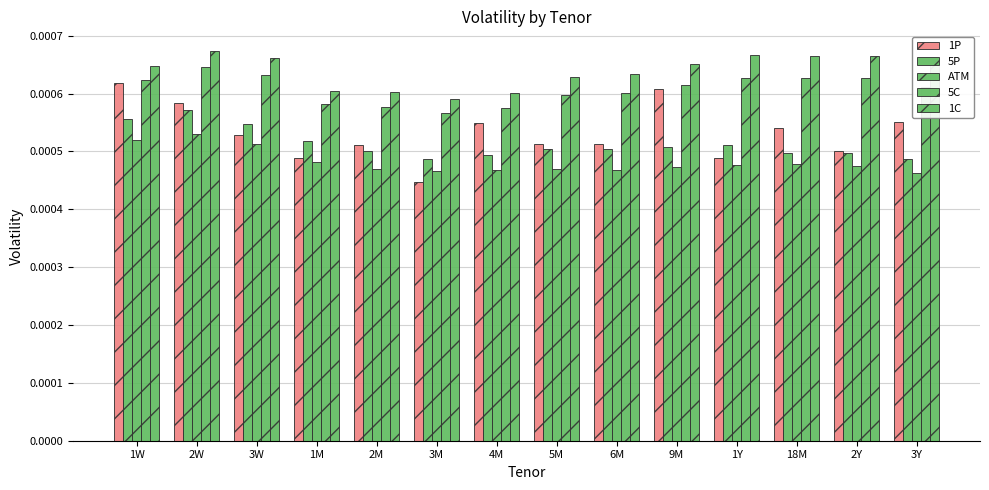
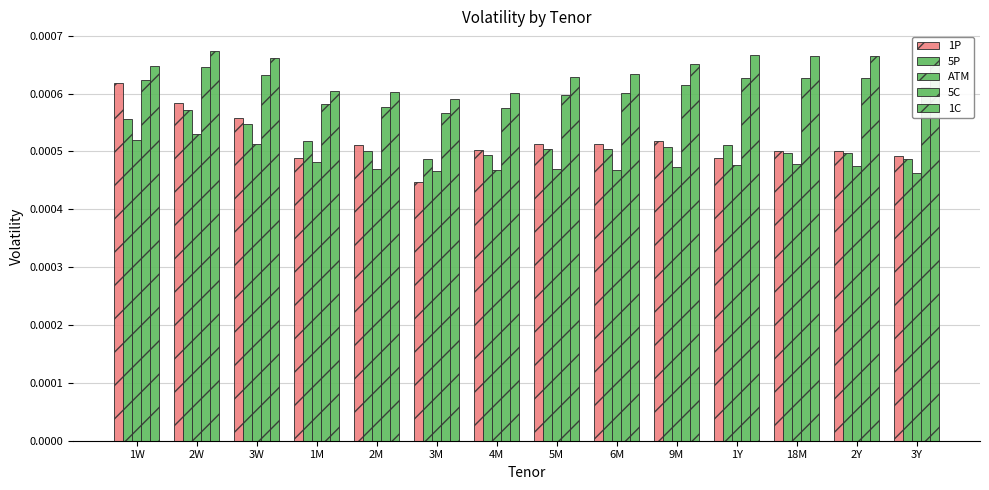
1P, 3W: 0.00053 -> 0.00056
1P, 4M: 0.00055 -> 0.00050
1P, 9M: 0.00061 -> 0.00052
1P, 18M: 0.00054 -> 0.00050
1P, 3Y: 0.00055 -> 0.00049
